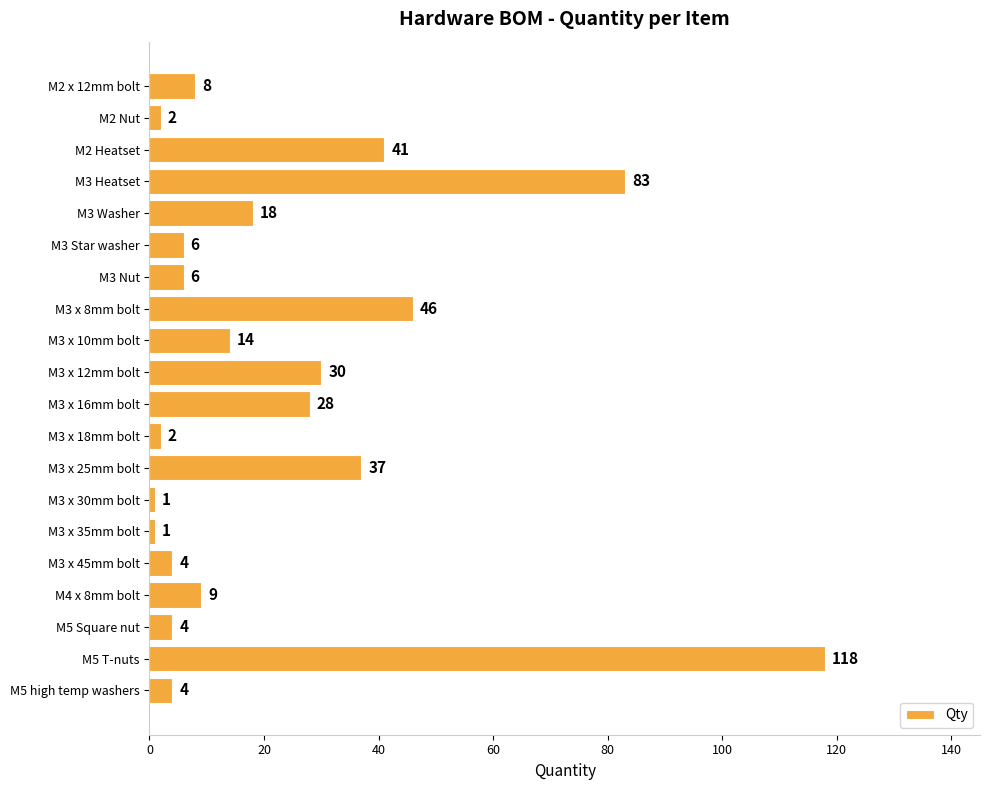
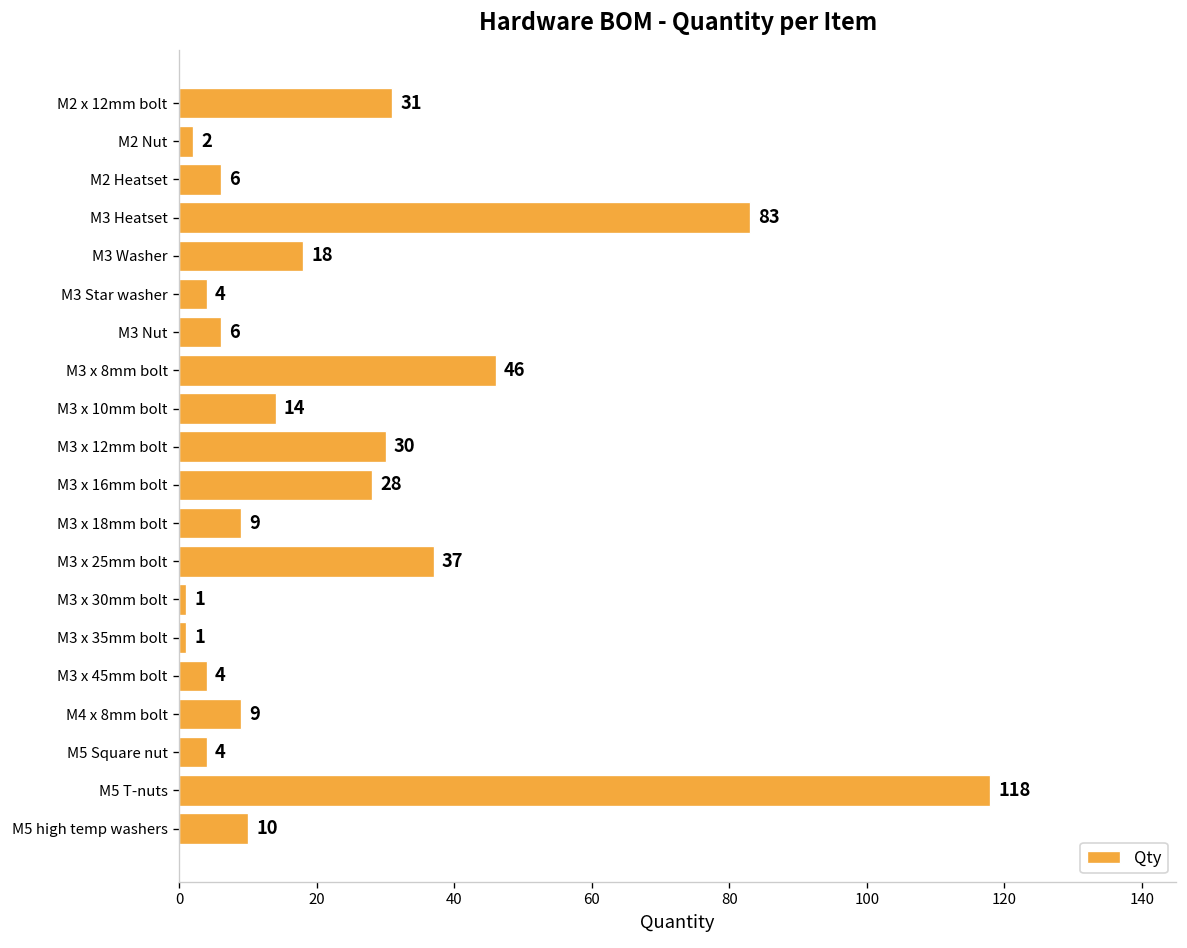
M2 x 12mm bolt: 8 -> 31
M2 Heatset: 41 -> 6
M3 Star washer: 6 -> 4
M3 x 18mm bolt: 2 -> 9
M5 high temp washers: 4 -> 10
